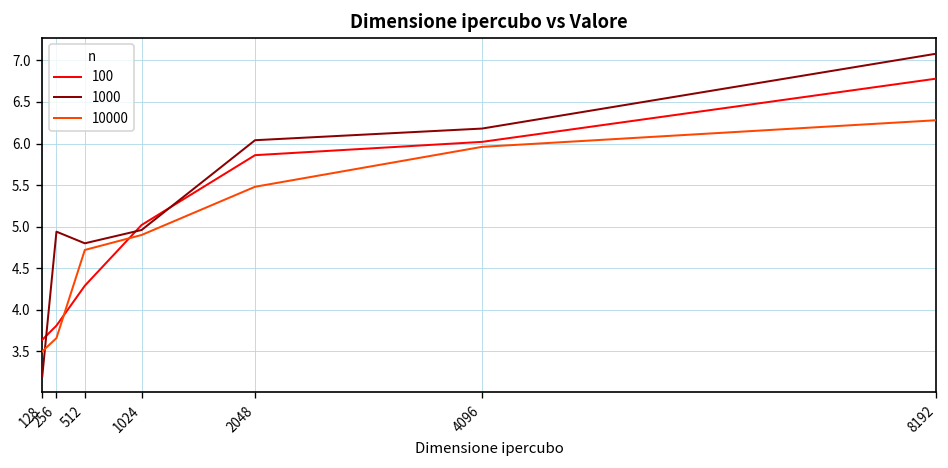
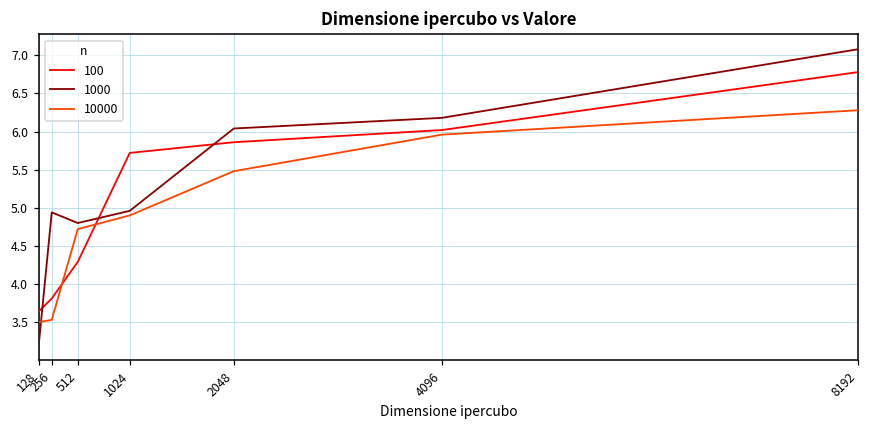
10000, 256: 3.7 -> 3.5
100, 1024: 5.0 -> 5.7
